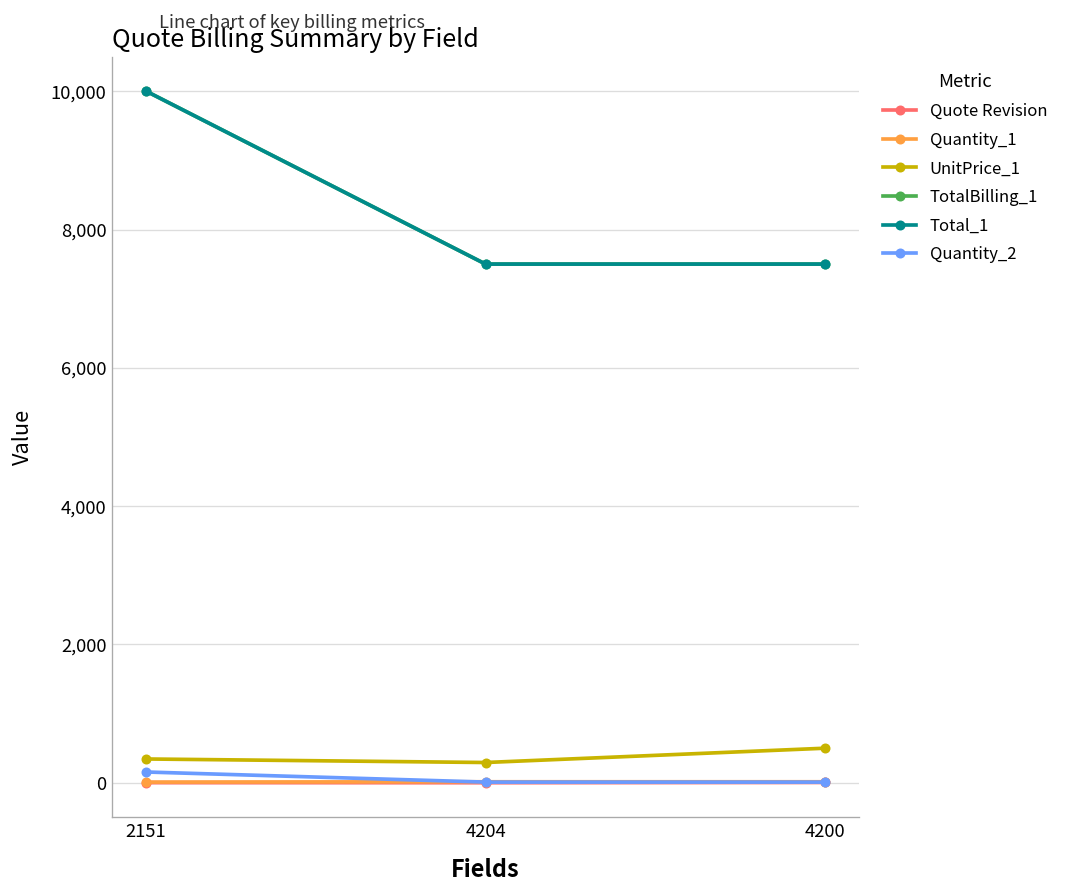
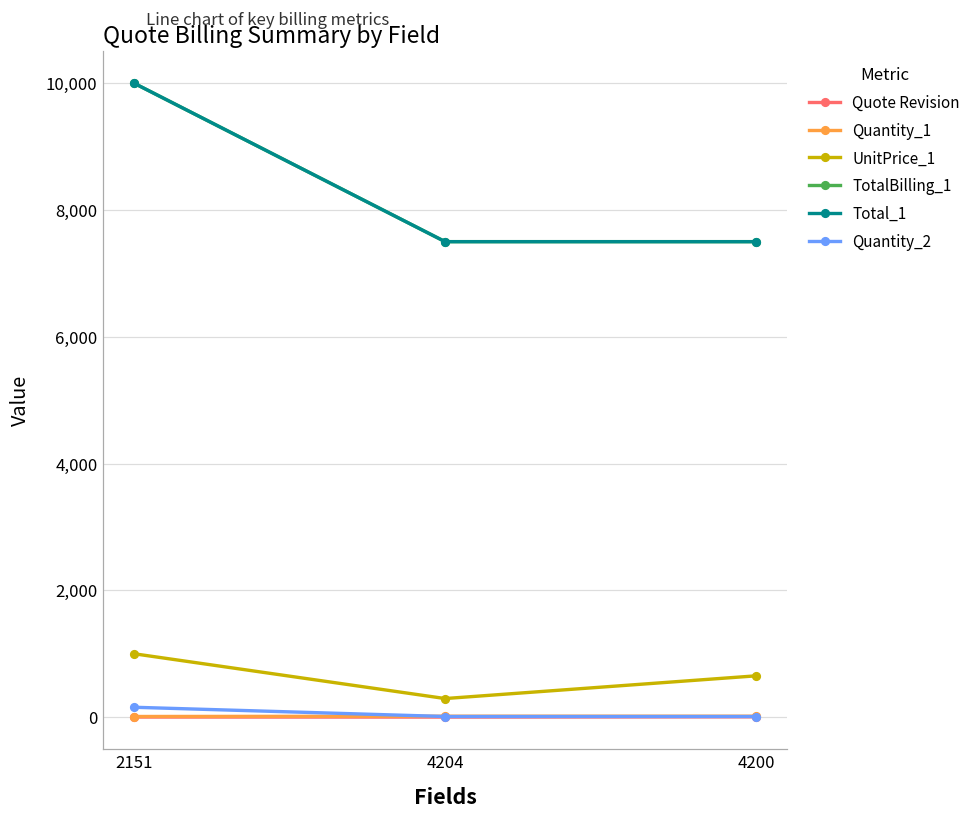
UnitPrice_1, 2151: 300 -> 1,000
UnitPrice_1, 4200: 500 -> 700
